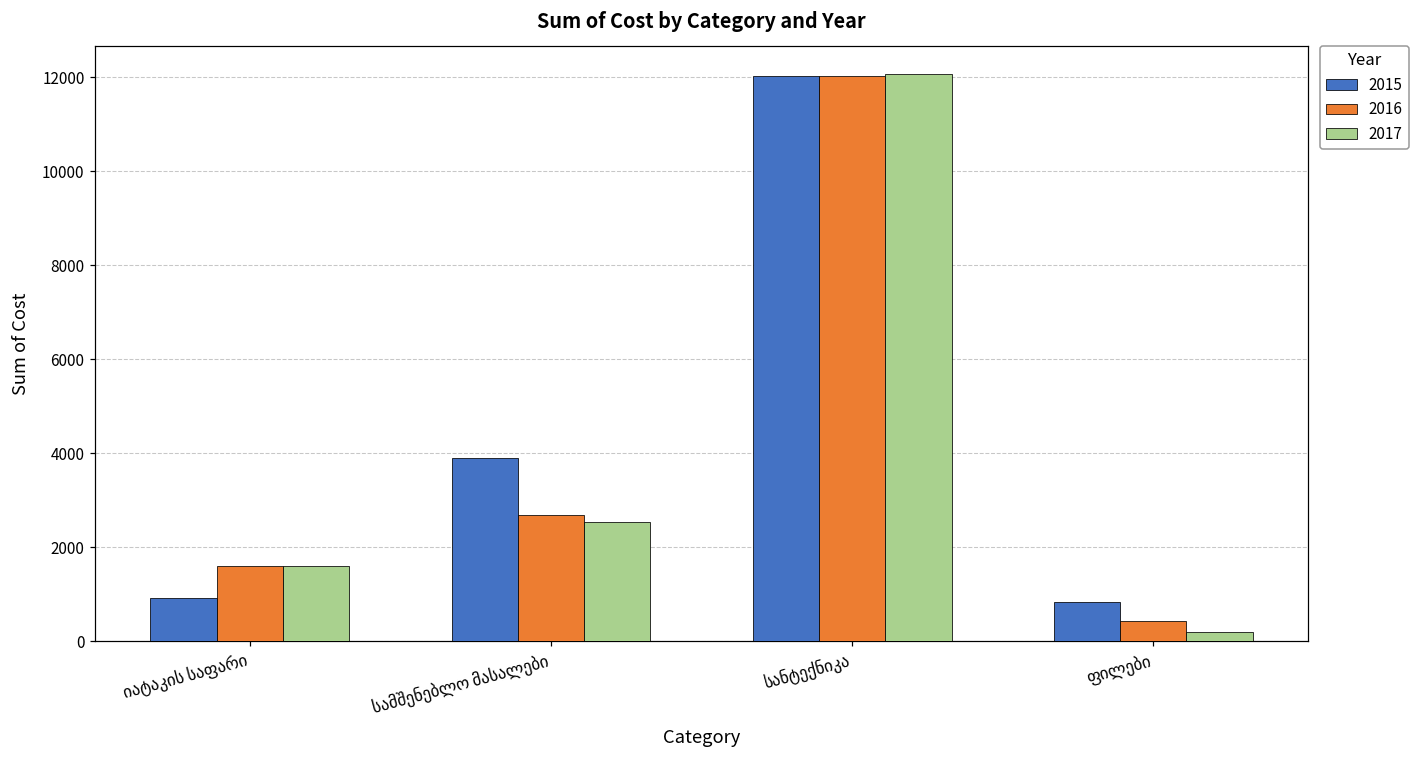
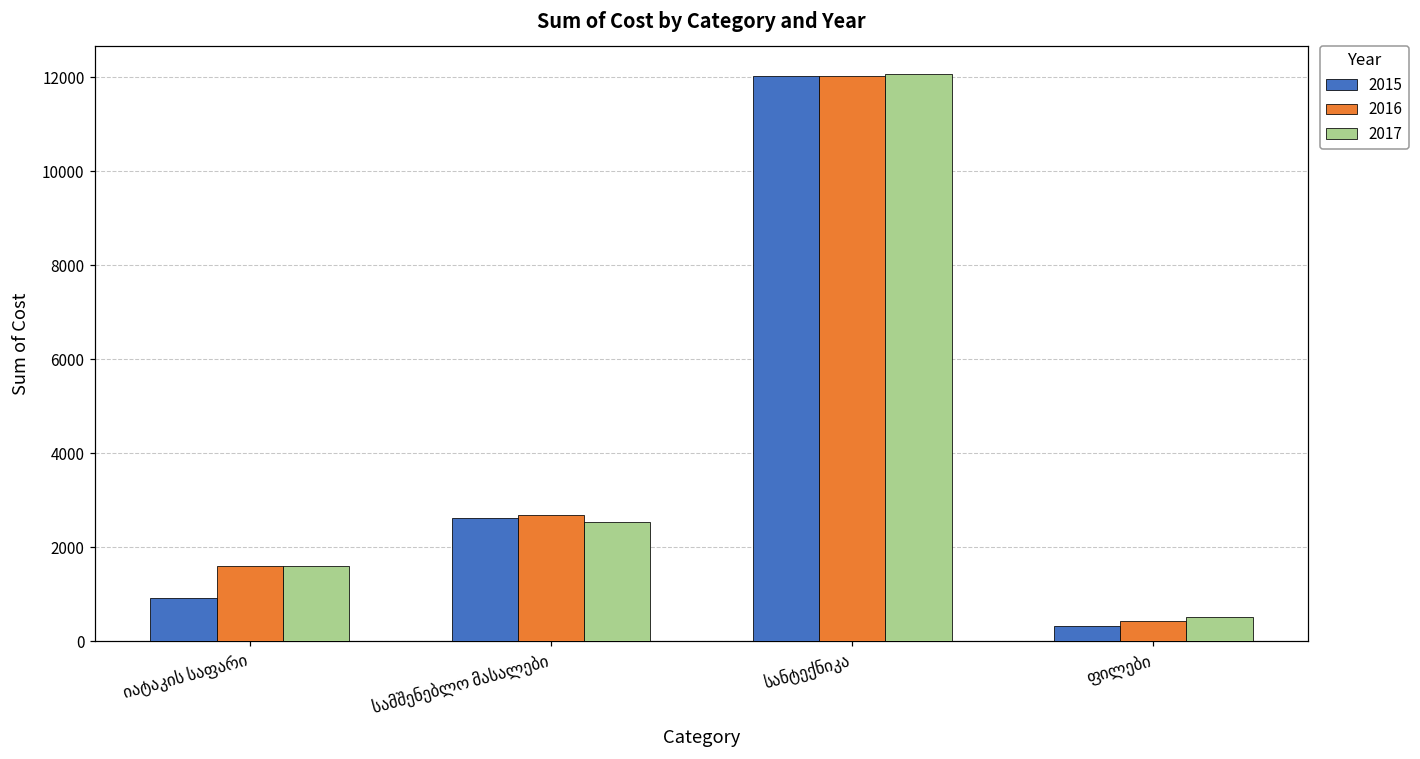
2015, სამშენებლო მასალები: 3900 -> 2600
2015, ფილები: 800 -> 300
2017, ფილები: 200 -> 500
